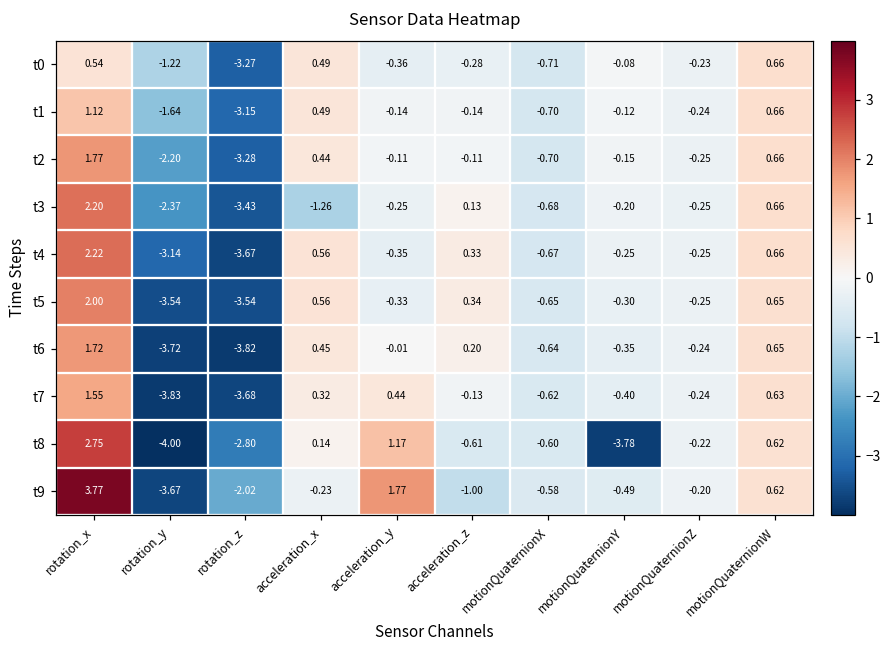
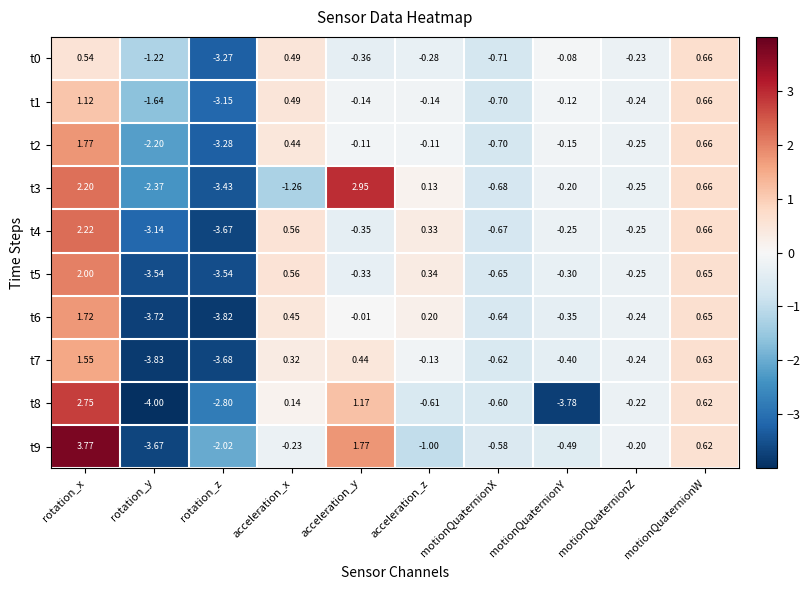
t3, acceleration_y: -0.25 -> 2.95
